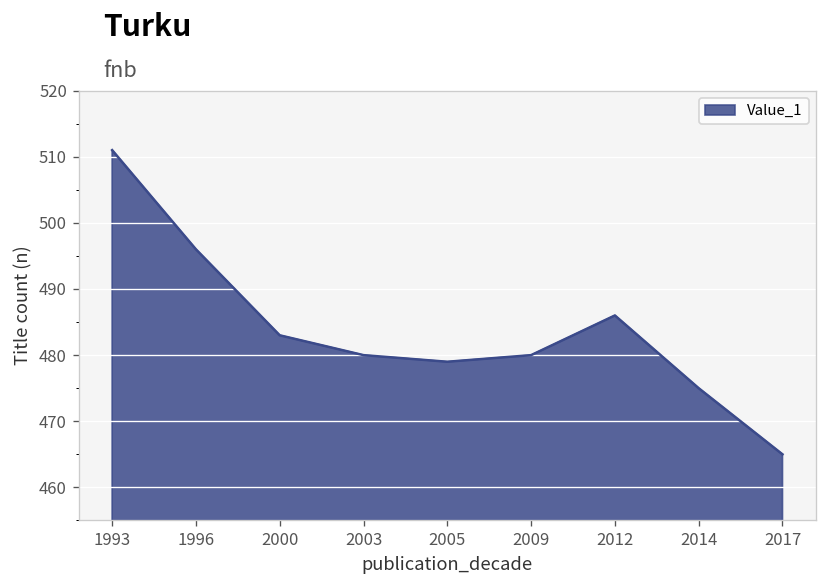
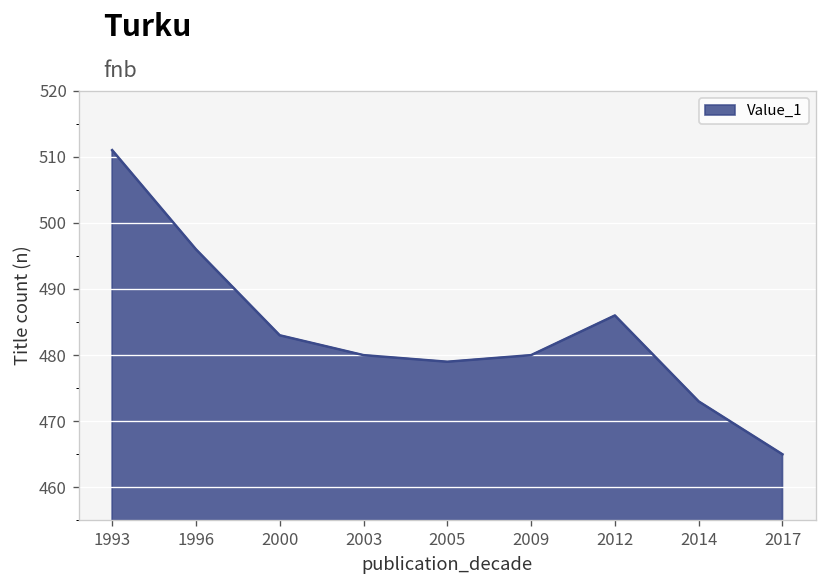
2014: 475 -> 473
